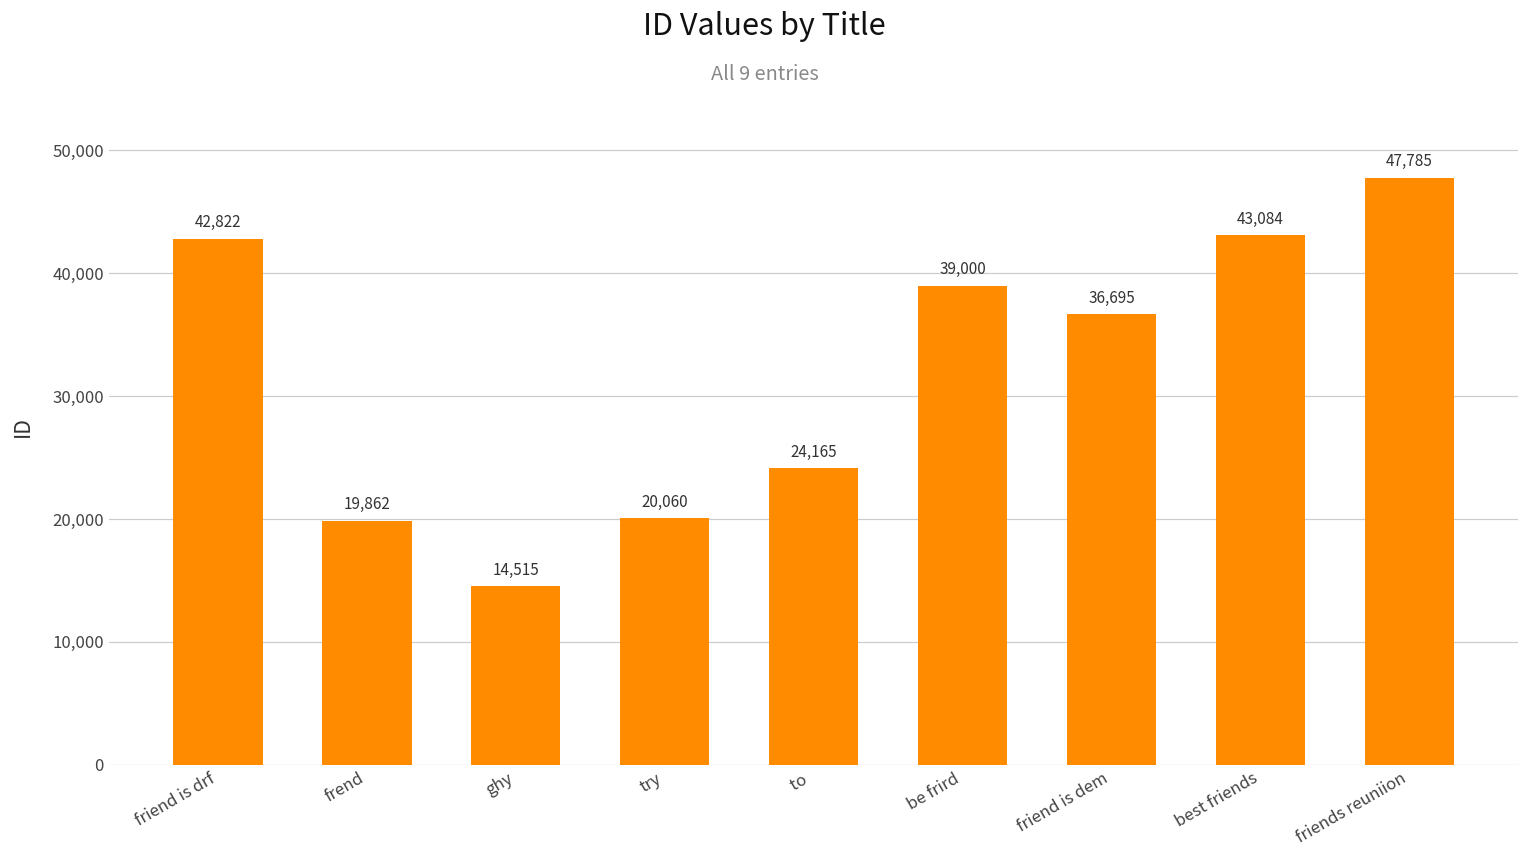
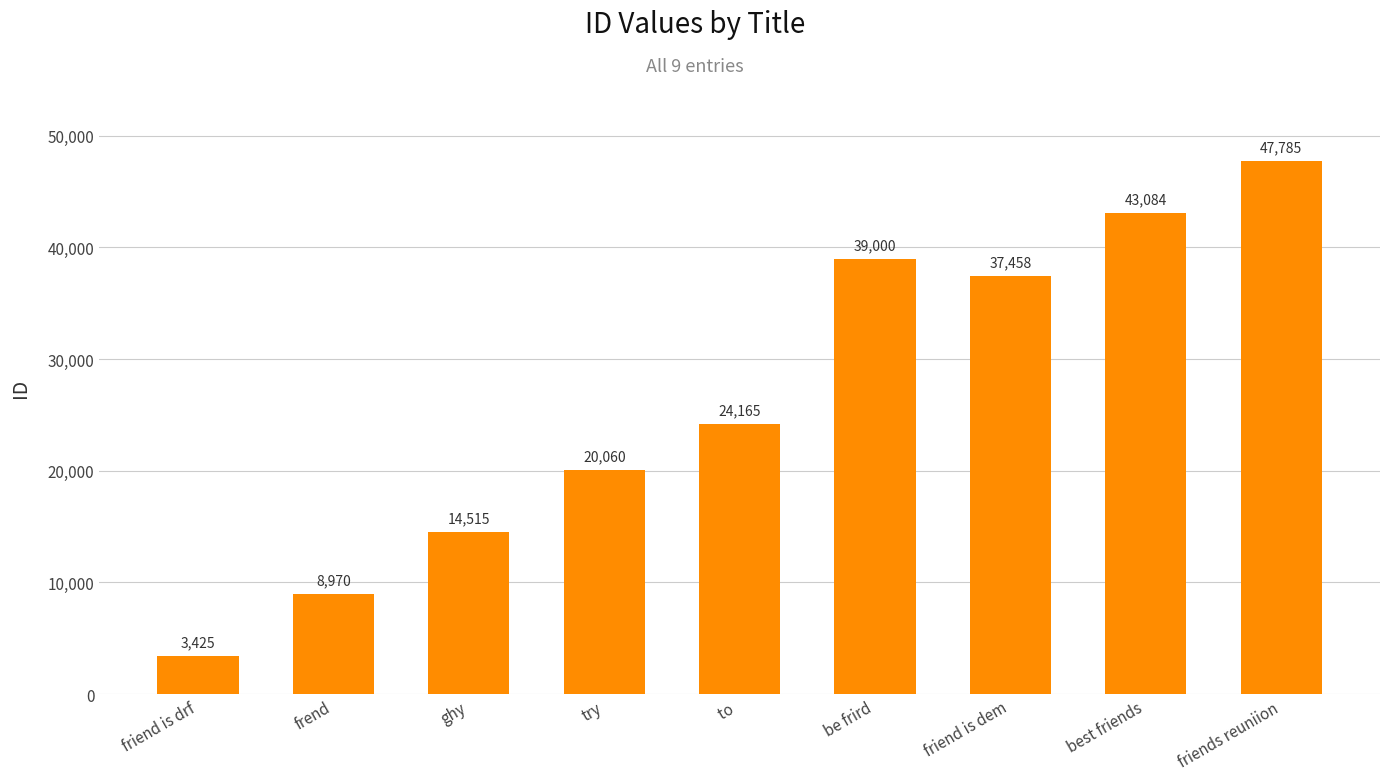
friend is drf: 42,822 -> 3,425
frend: 19,862 -> 8,970
friend is dem: 36,695 -> 37,458
